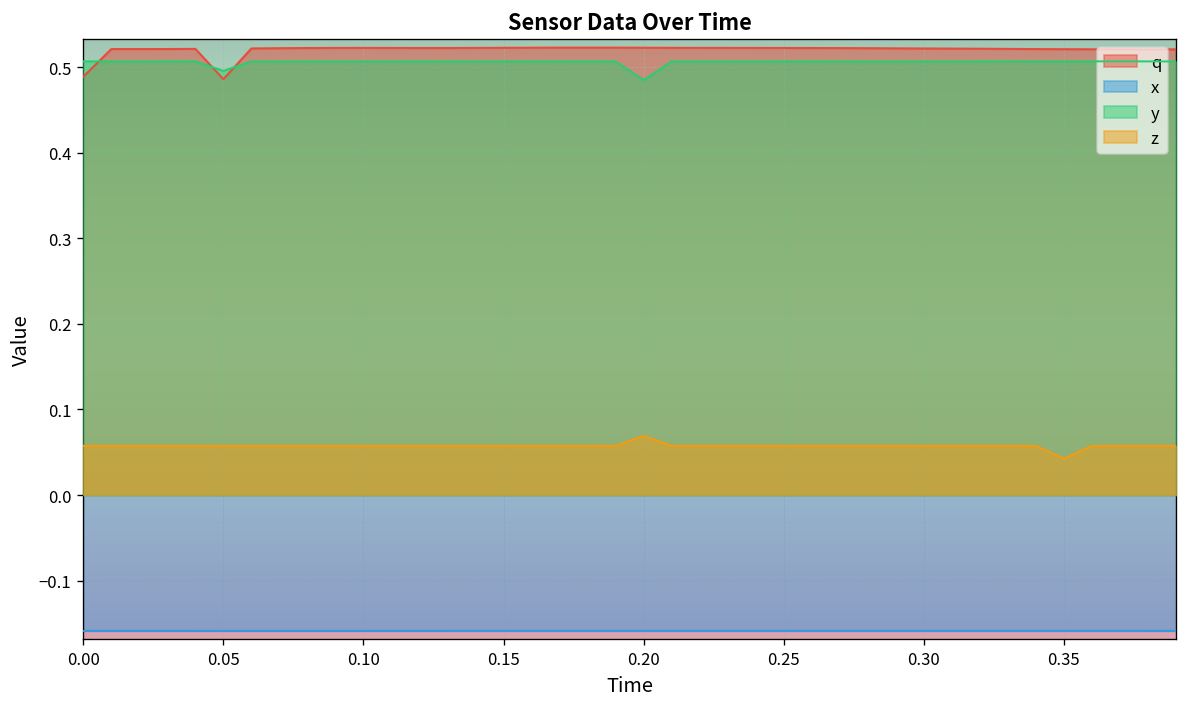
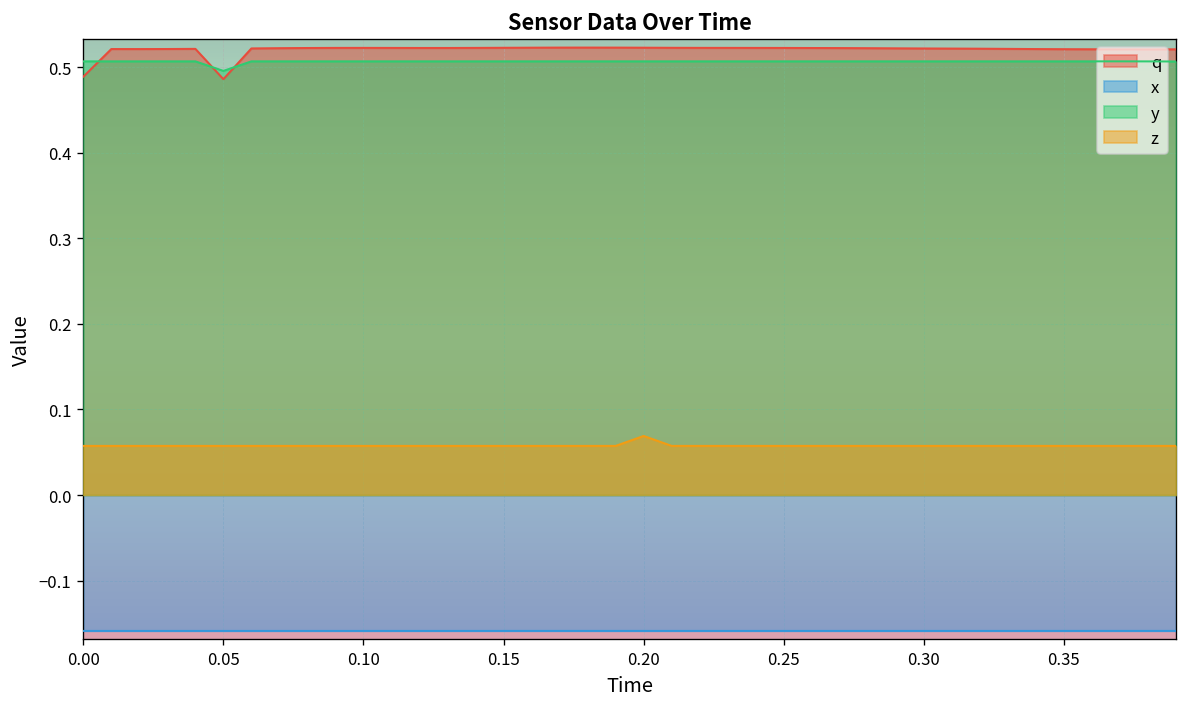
y, 0.20: 0.48 -> 0.51
z, 0.35: 0.04 -> 0.06
